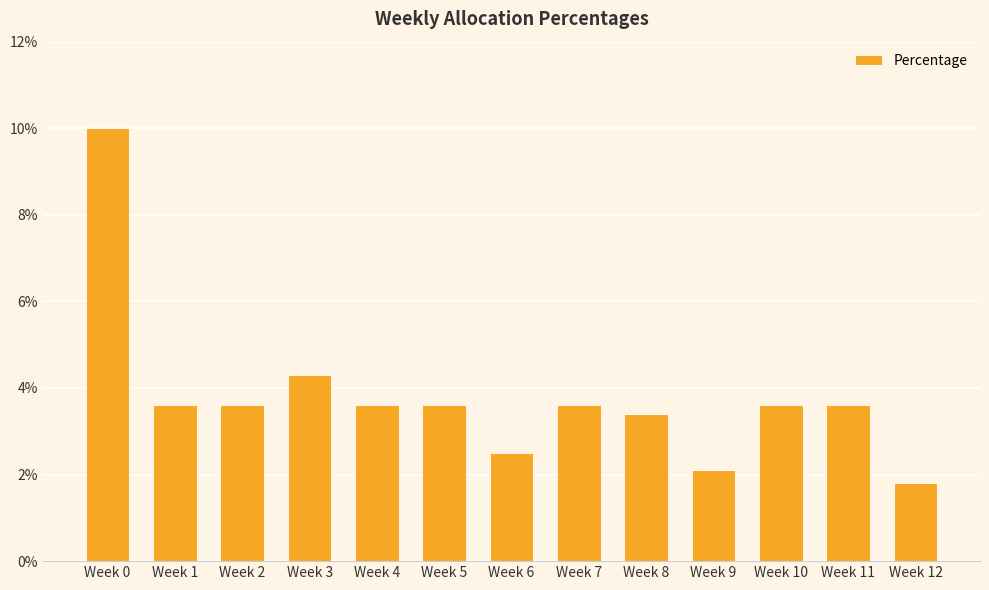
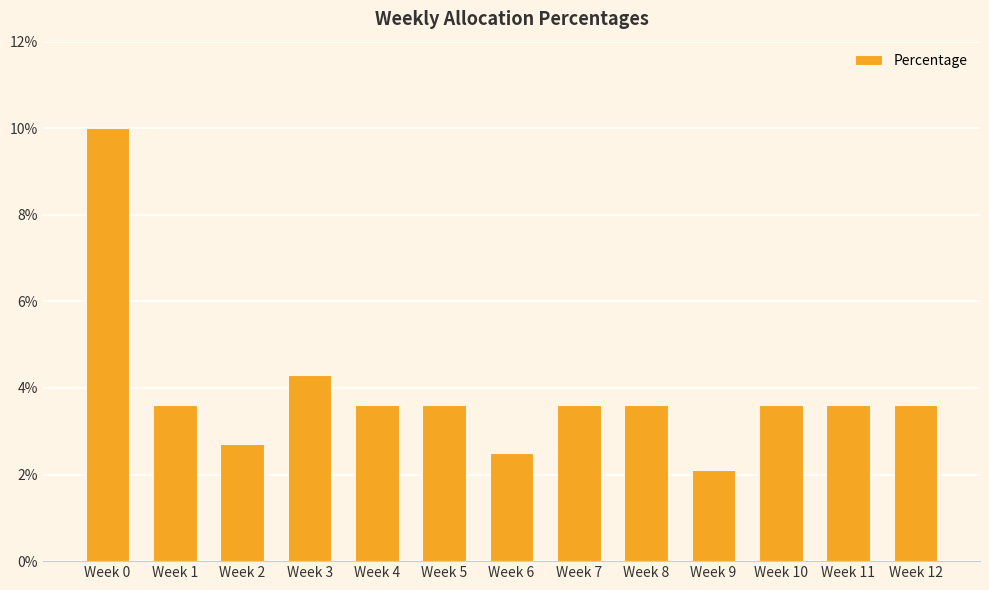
Week 2: 3.6% -> 2.7%
Week 8: 3.4% -> 3.6%
Week 12: 1.8% -> 3.6%
